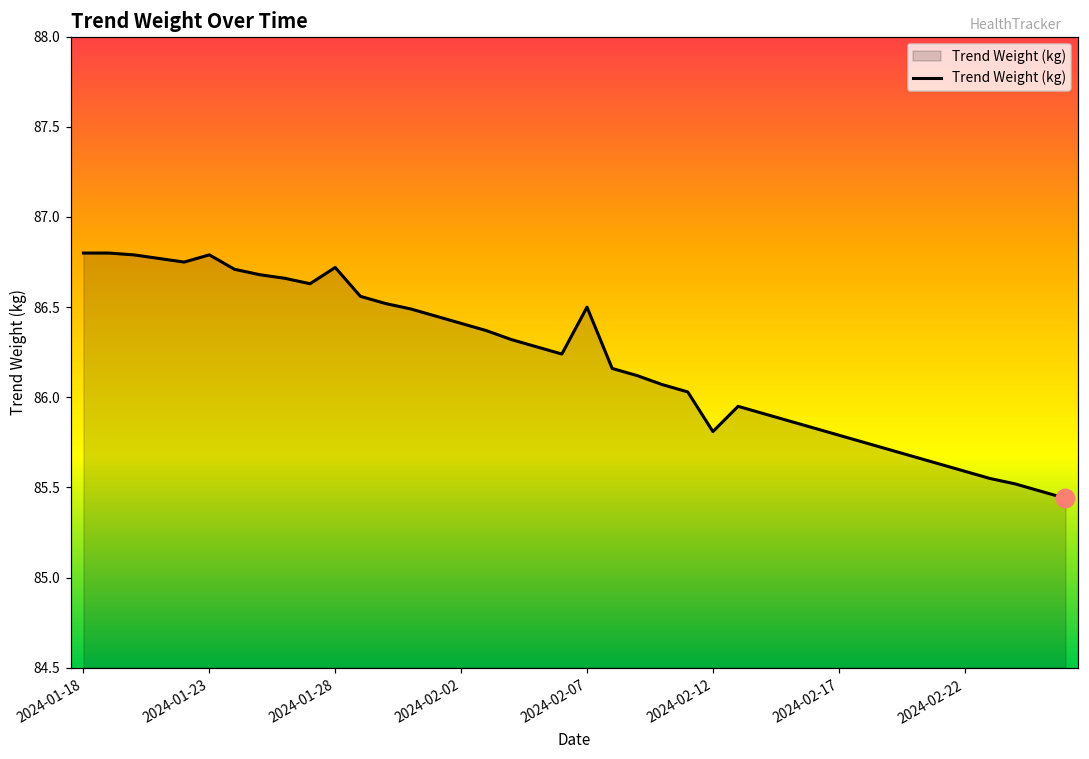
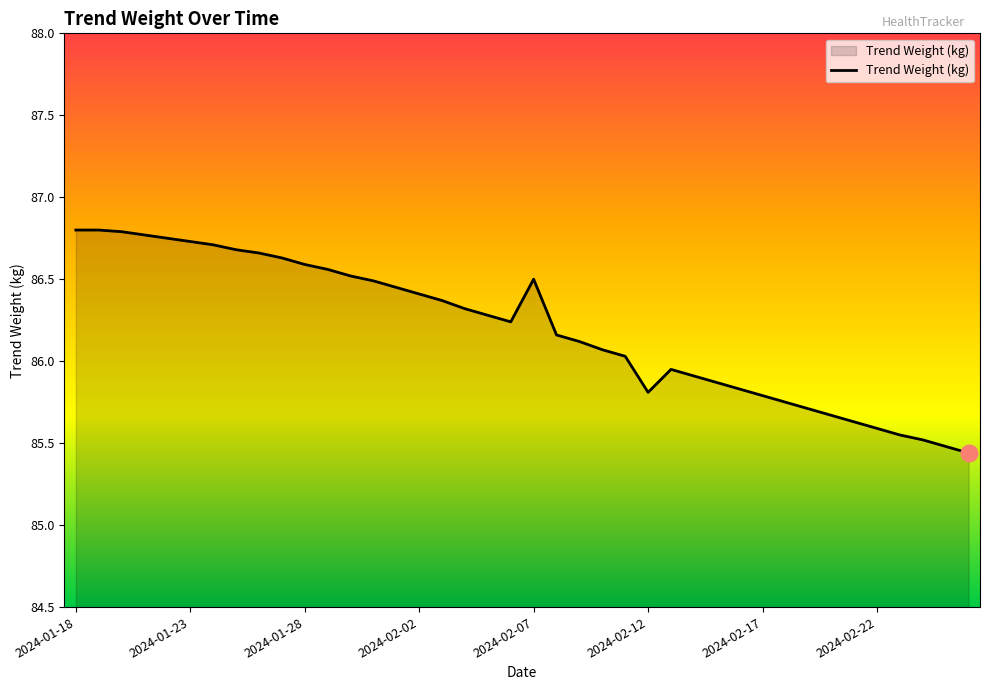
Trend Weight (kg), 2024-01-23: 86.79 -> 86.73
Trend Weight (kg), 2024-01-28: 86.72 -> 86.59
